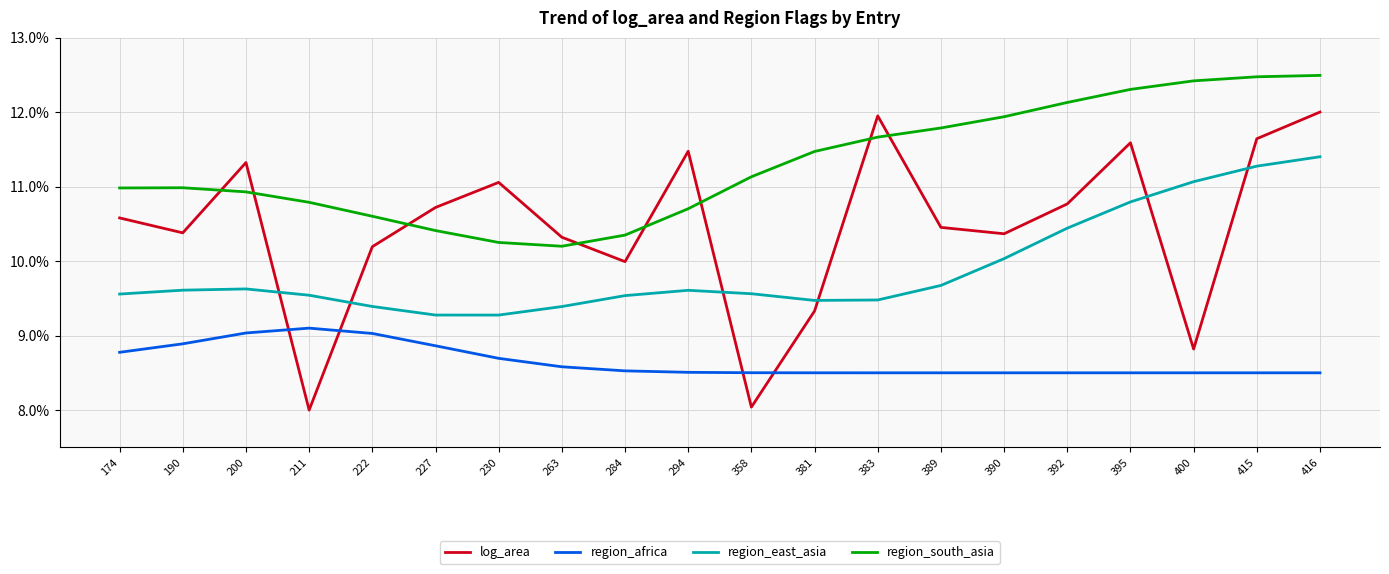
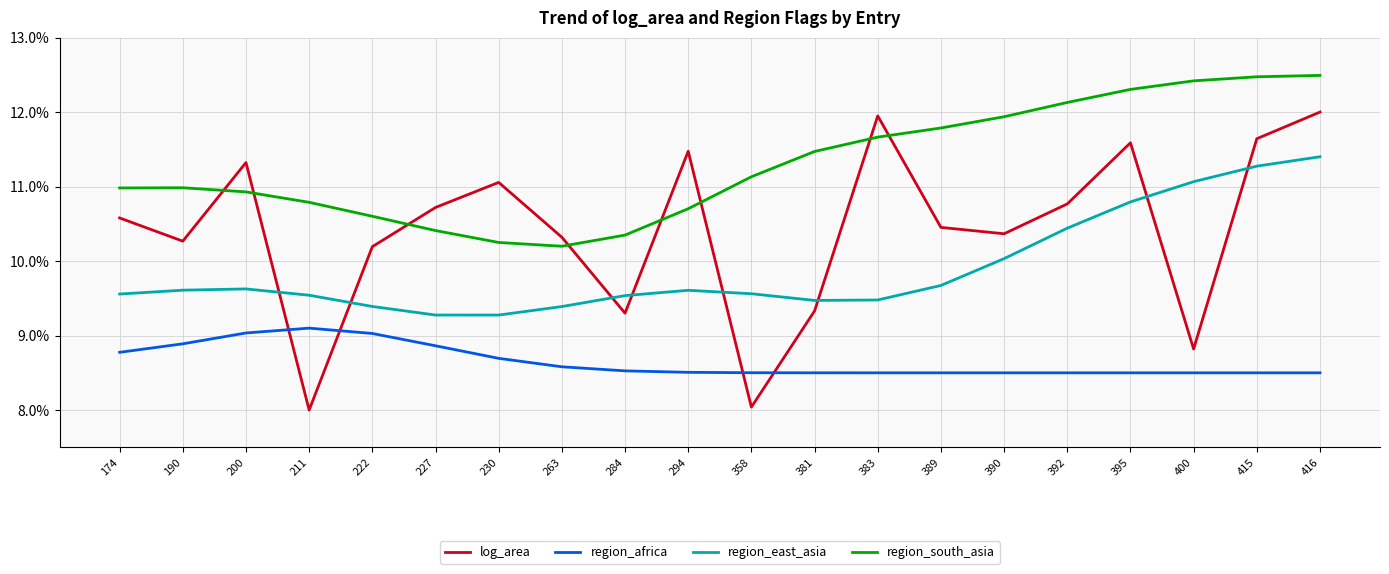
log_area, 190: 10.4% -> 10.3%
log_area, 284: 10.0% -> 9.3%
